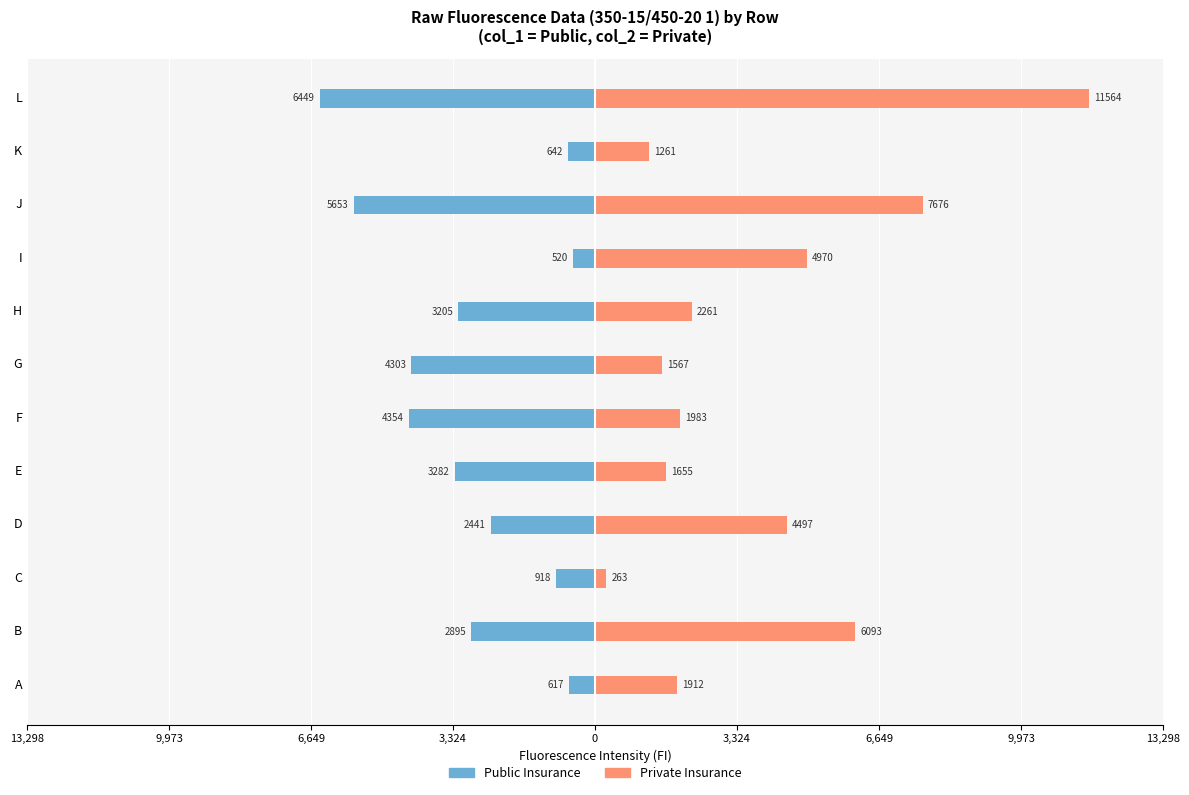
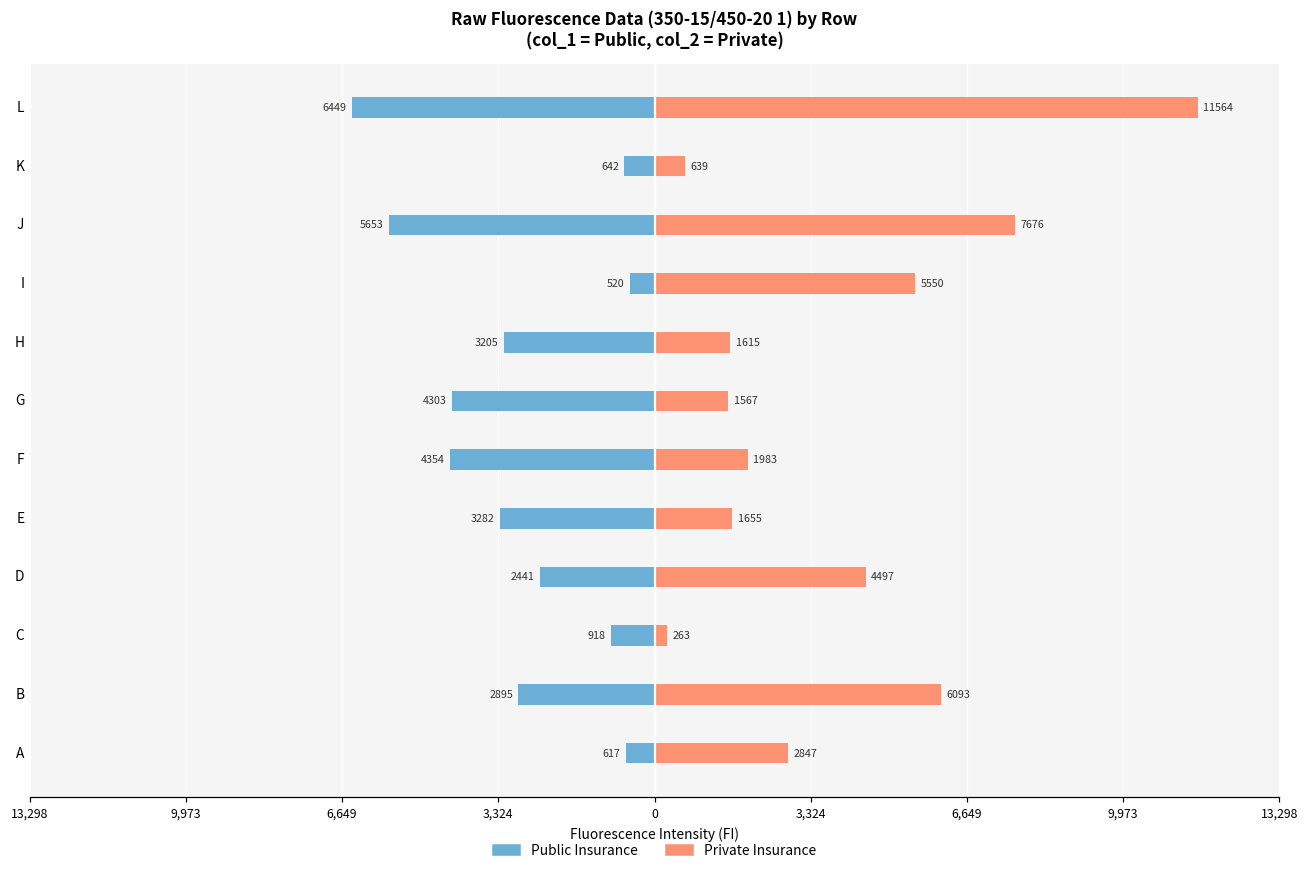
Private Insurance, K: 1261 -> 639
Private Insurance, I: 4970 -> 5550
Private Insurance, H: 2261 -> 1615
Private Insurance, A: 1912 -> 2847
